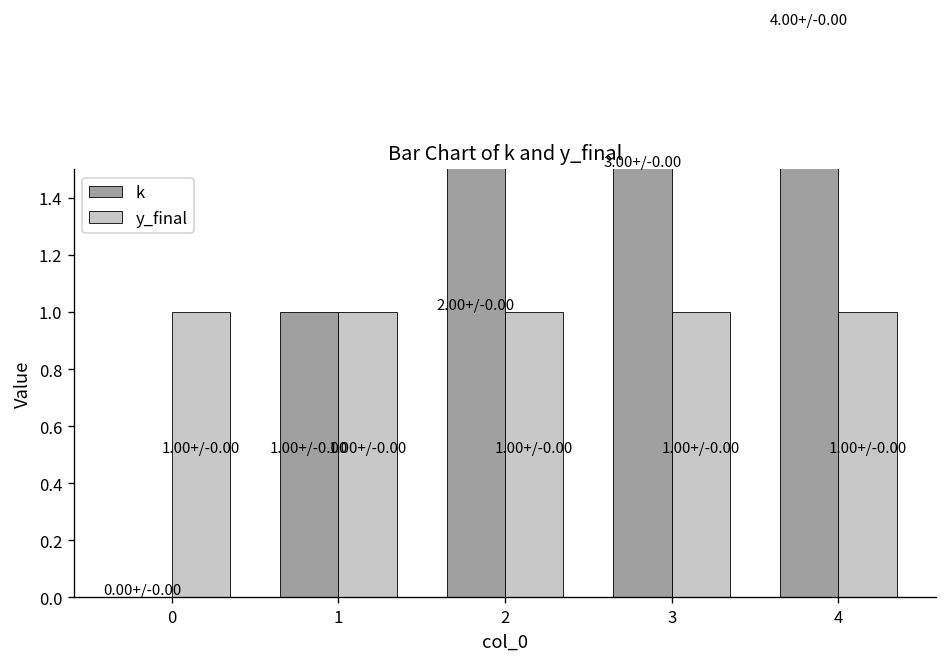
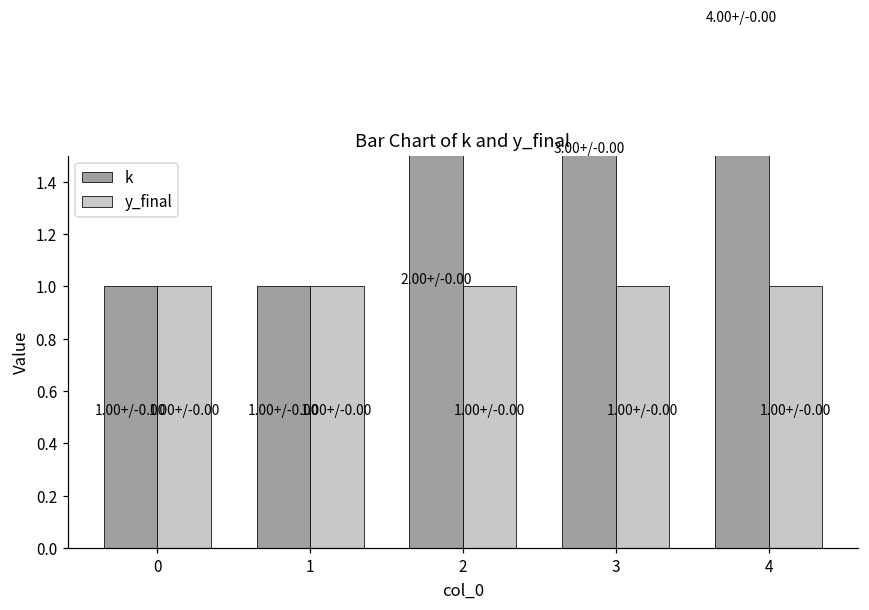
k, 0: 0.00+/ -> 1.00+/
